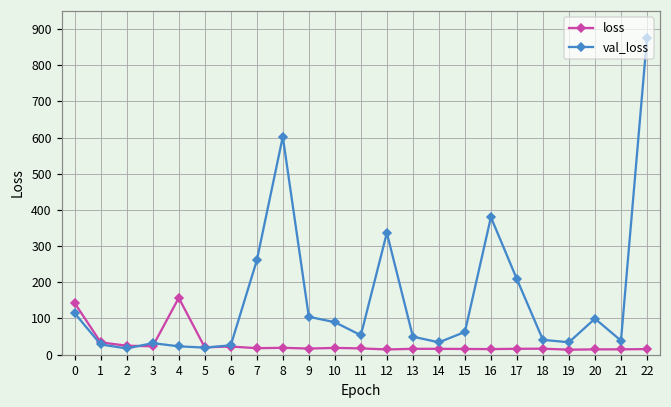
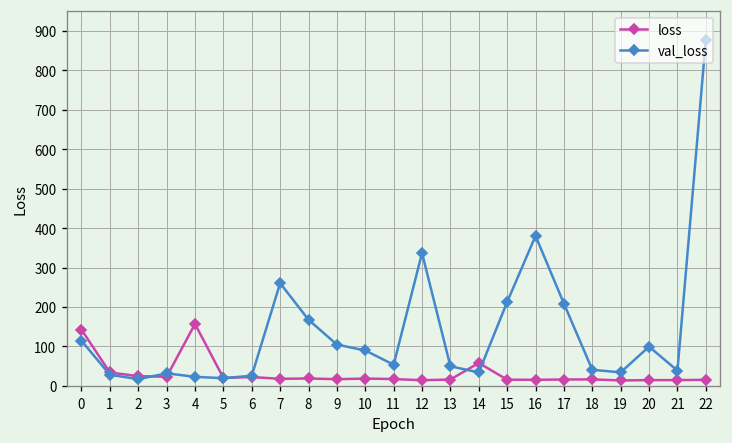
val_loss, 8: 600 -> 170
loss, 14: 20 -> 60
val_loss, 15: 60 -> 210
